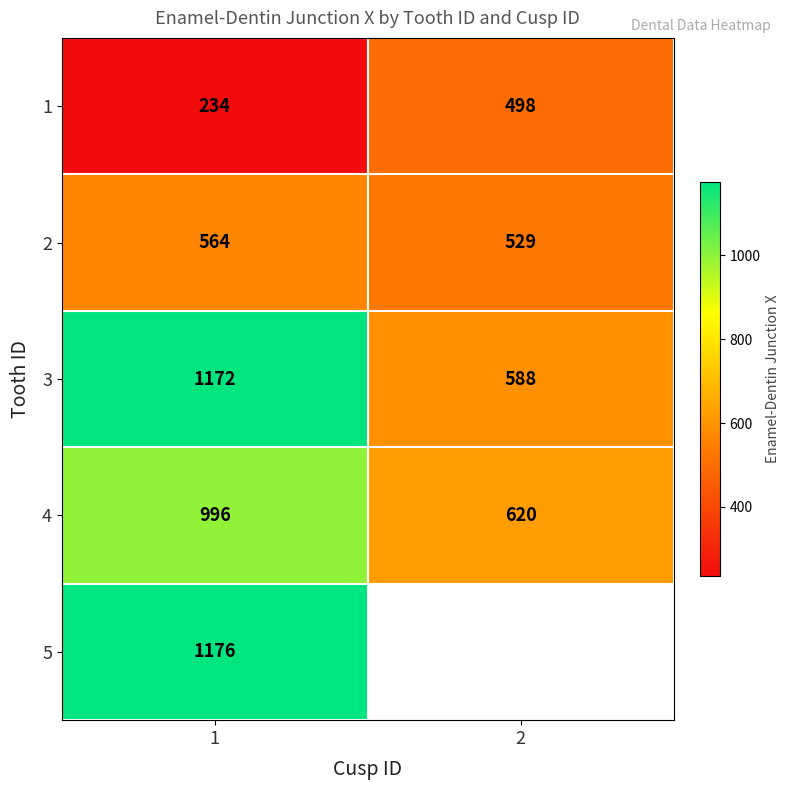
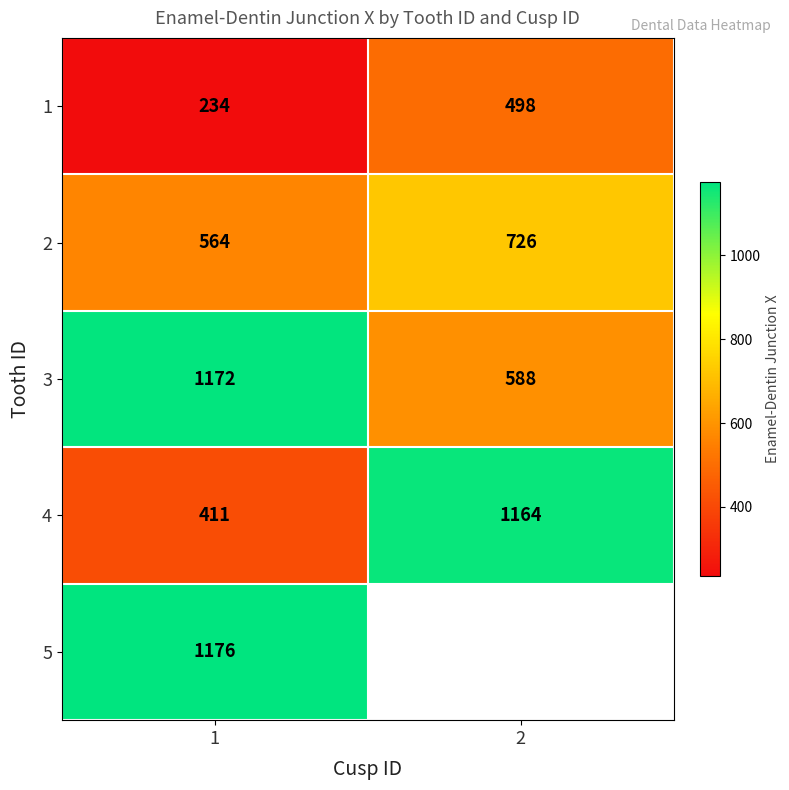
2, 2: 529 -> 726
4, 1: 996 -> 411
4, 2: 620 -> 1164
